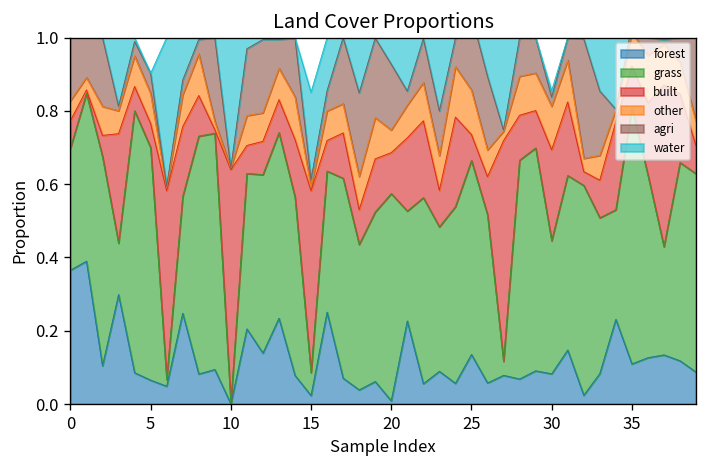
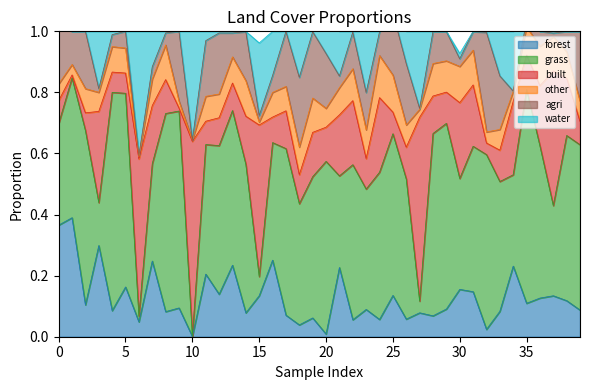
forest, 5: 0.07 -> 0.16
forest, 15: 0.02 -> 0.13
forest, 30: 0.08 -> 0.16
